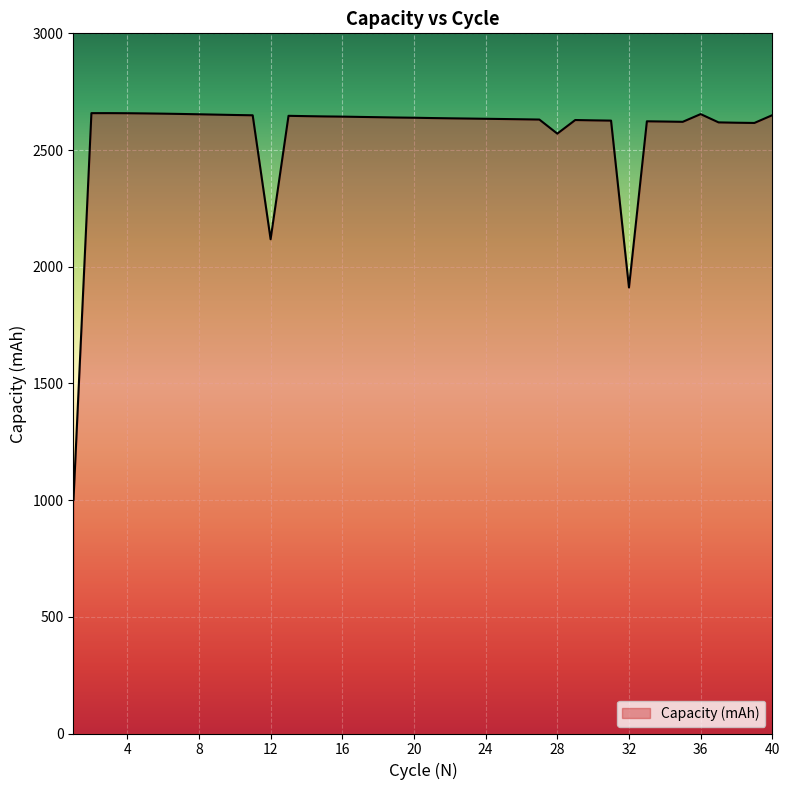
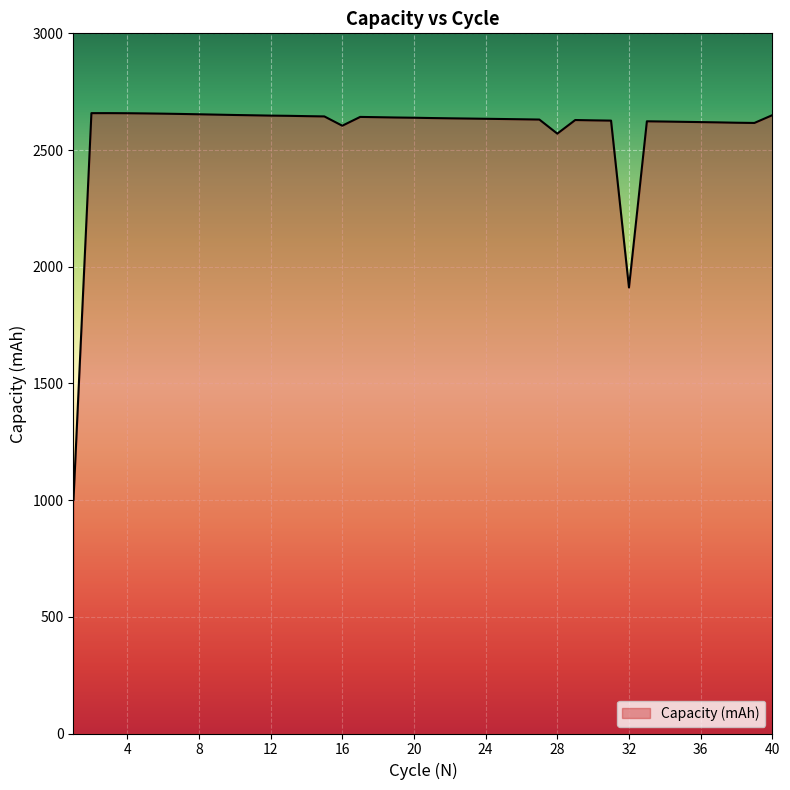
12: 2120 -> 2650
16: 2640 -> 2600
36: 2650 -> 2620
